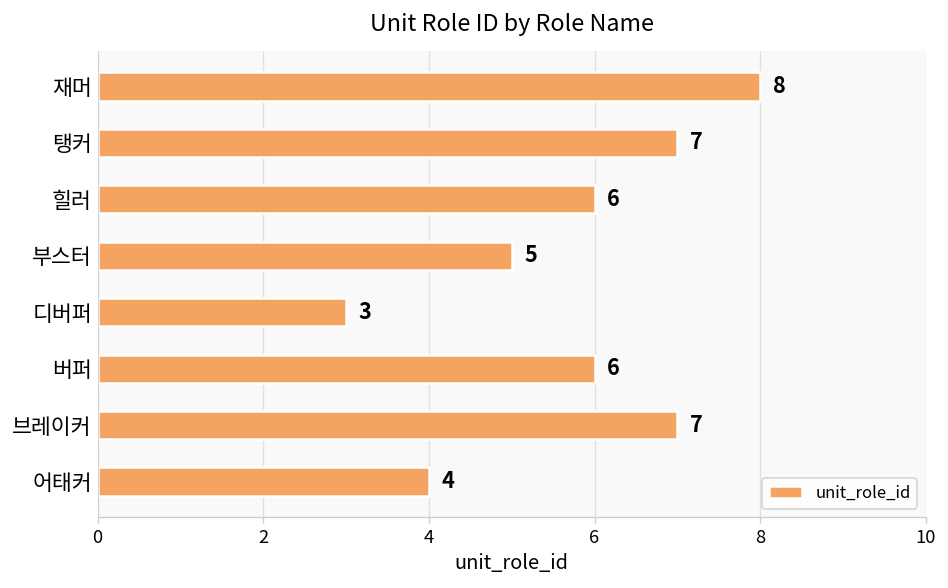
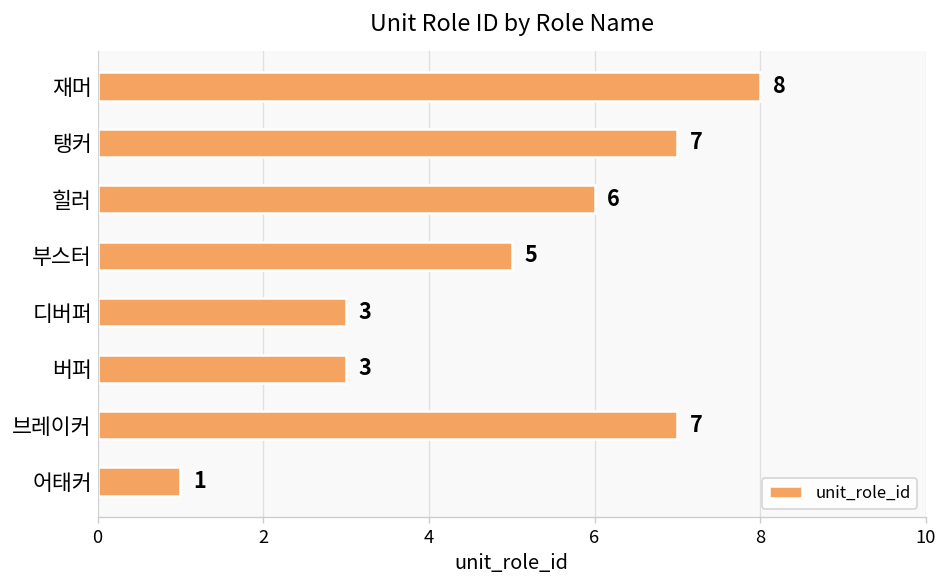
버퍼: 6 -> 3
어태커: 4 -> 1
